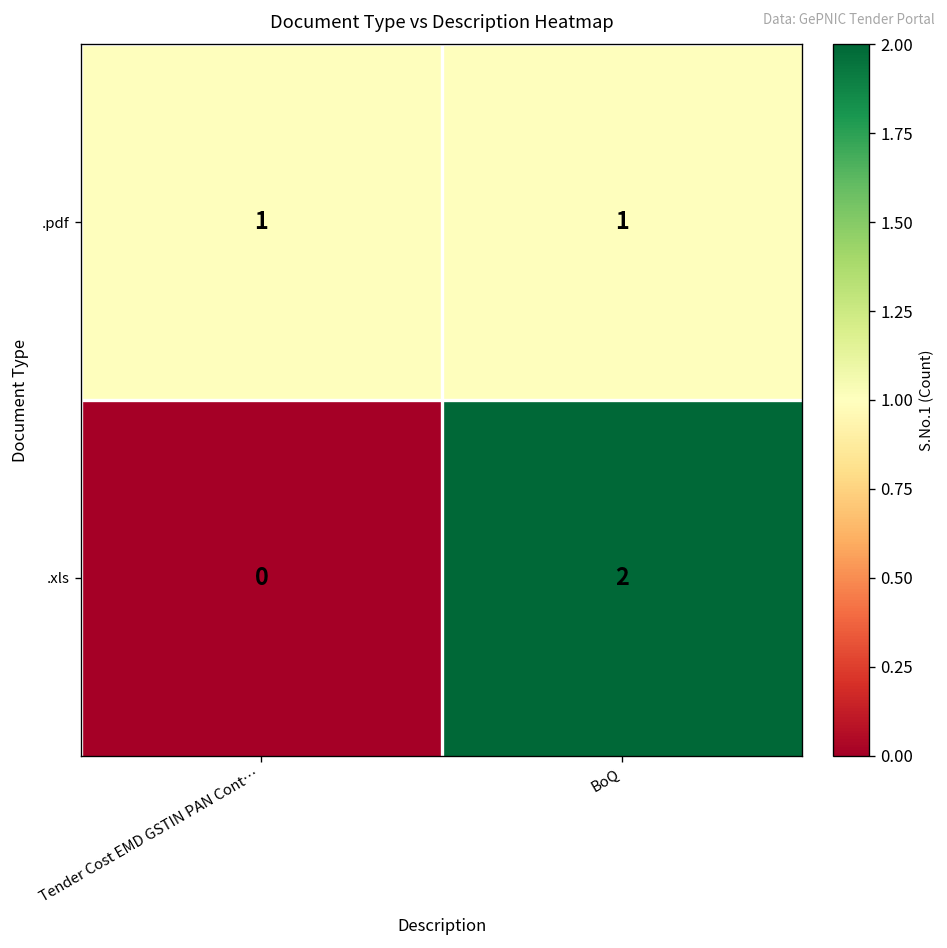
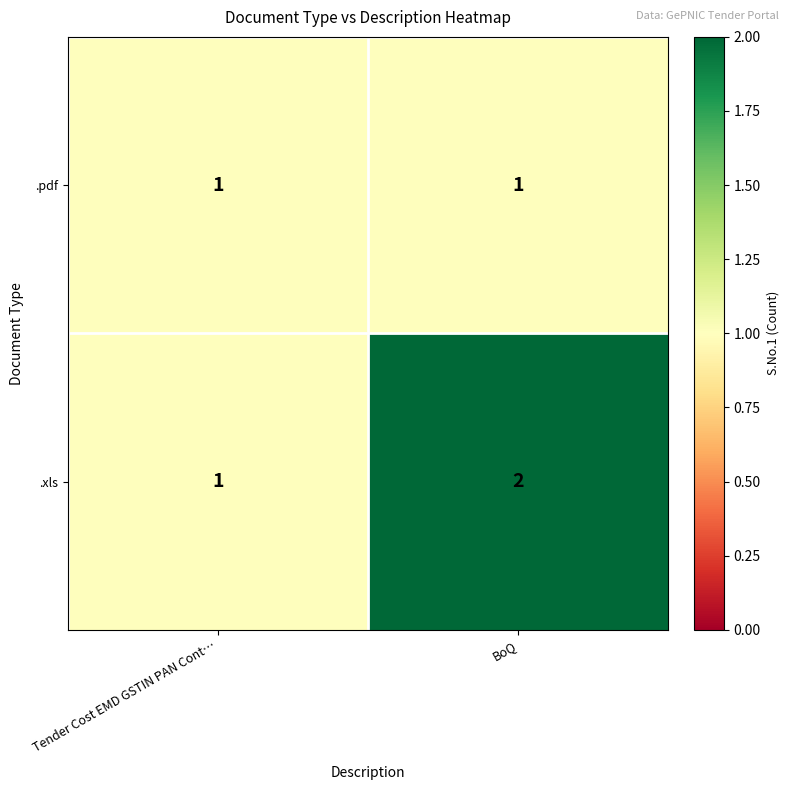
.xls, Tender Cost EMD GSTIN PAN Cont…: 0 -> 1
